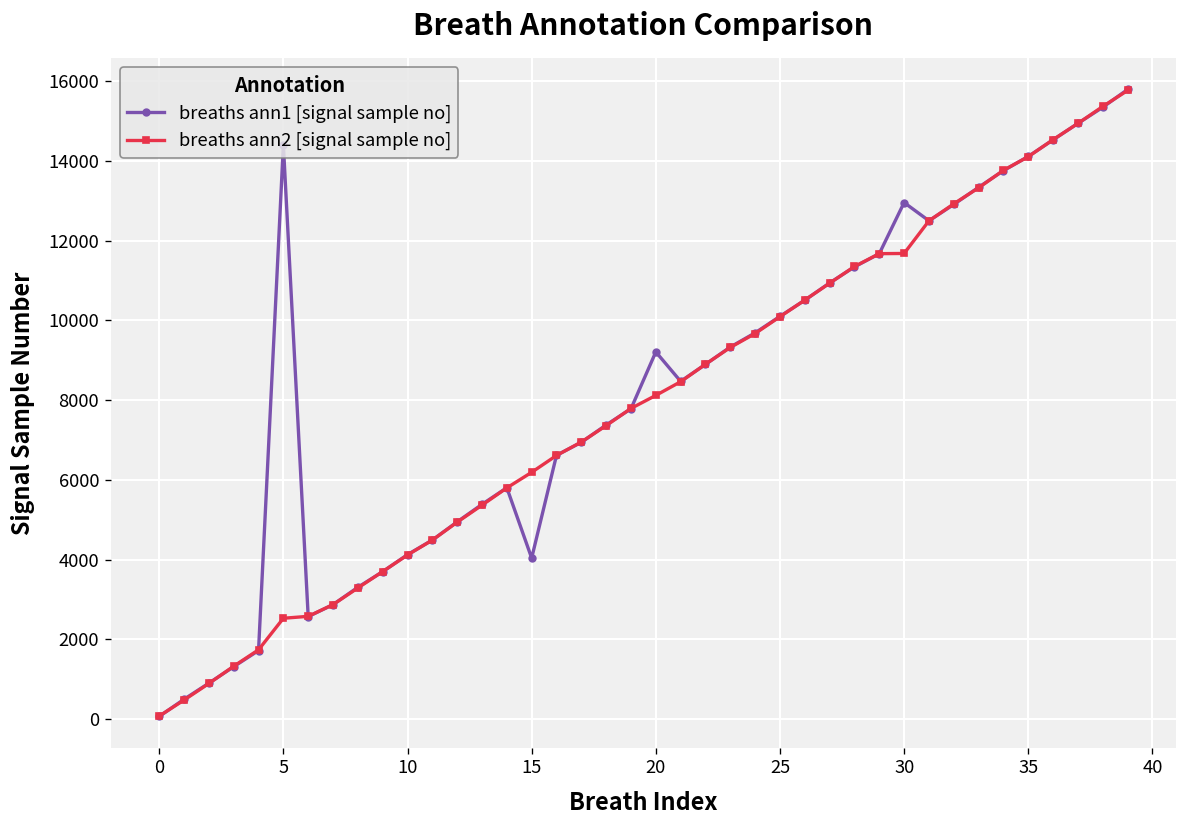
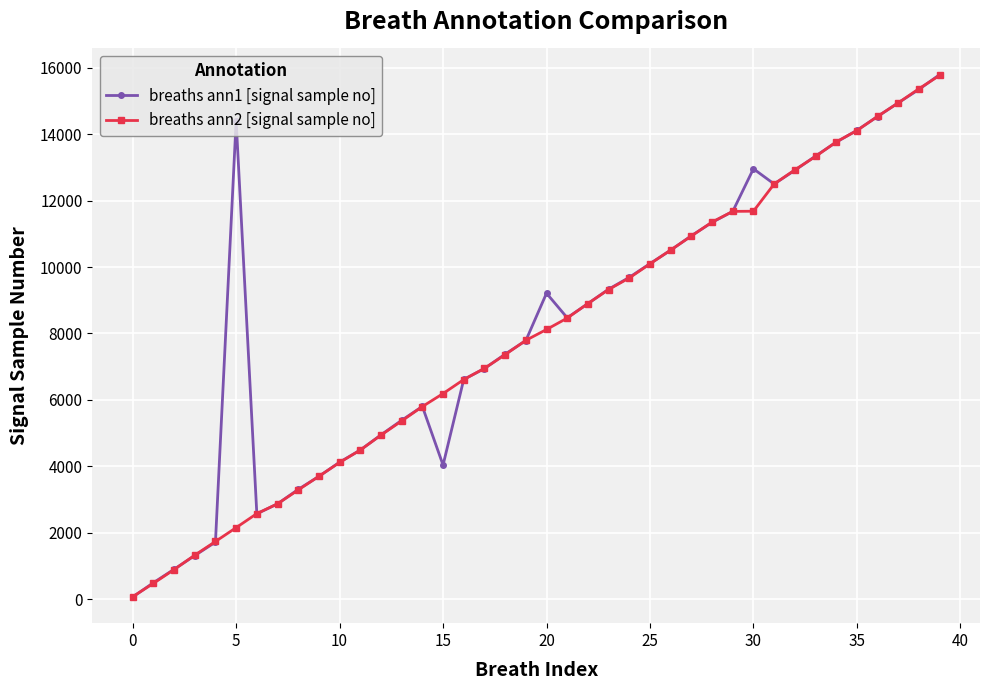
breaths ann2 [signal sample no], 5: 2500 -> 2200
